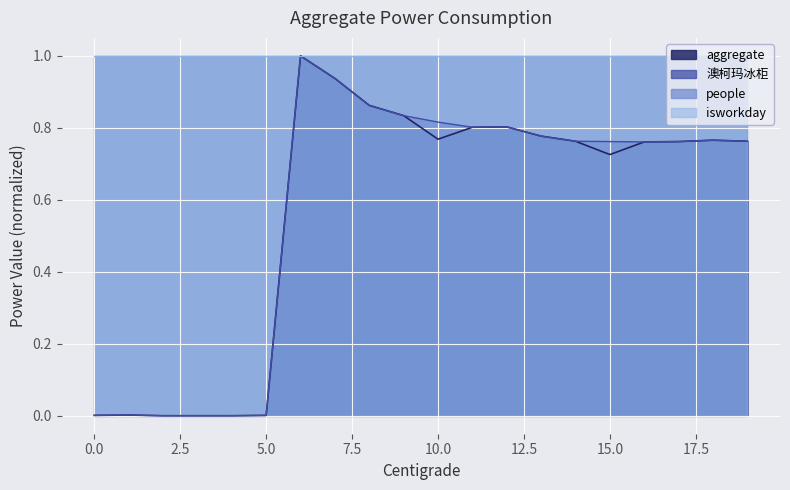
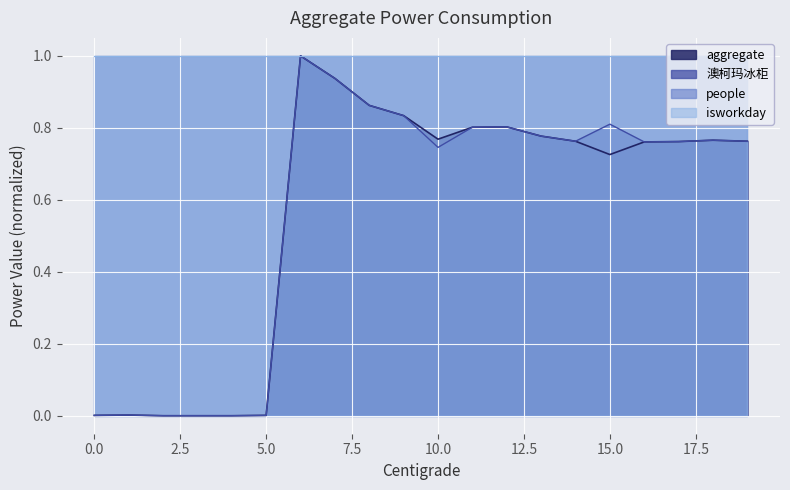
澳柯玛冰柜, 10.0: 0.82 -> 0.75
澳柯玛冰柜, 15.0: 0.76 -> 0.81
